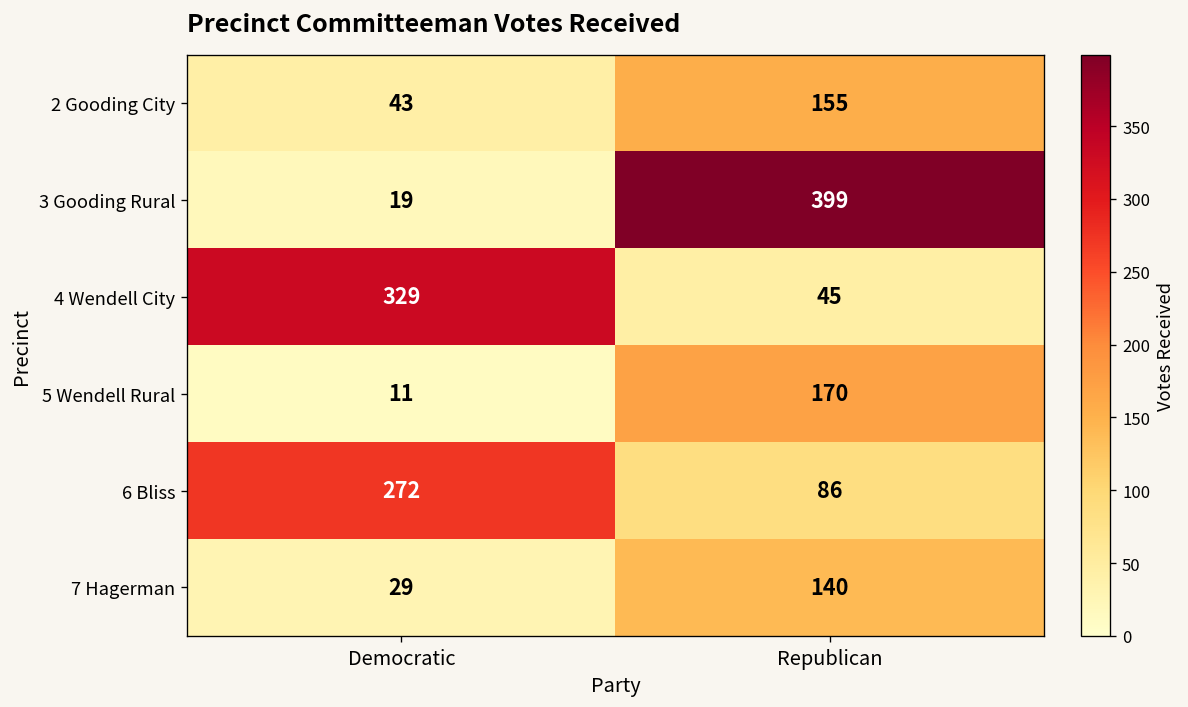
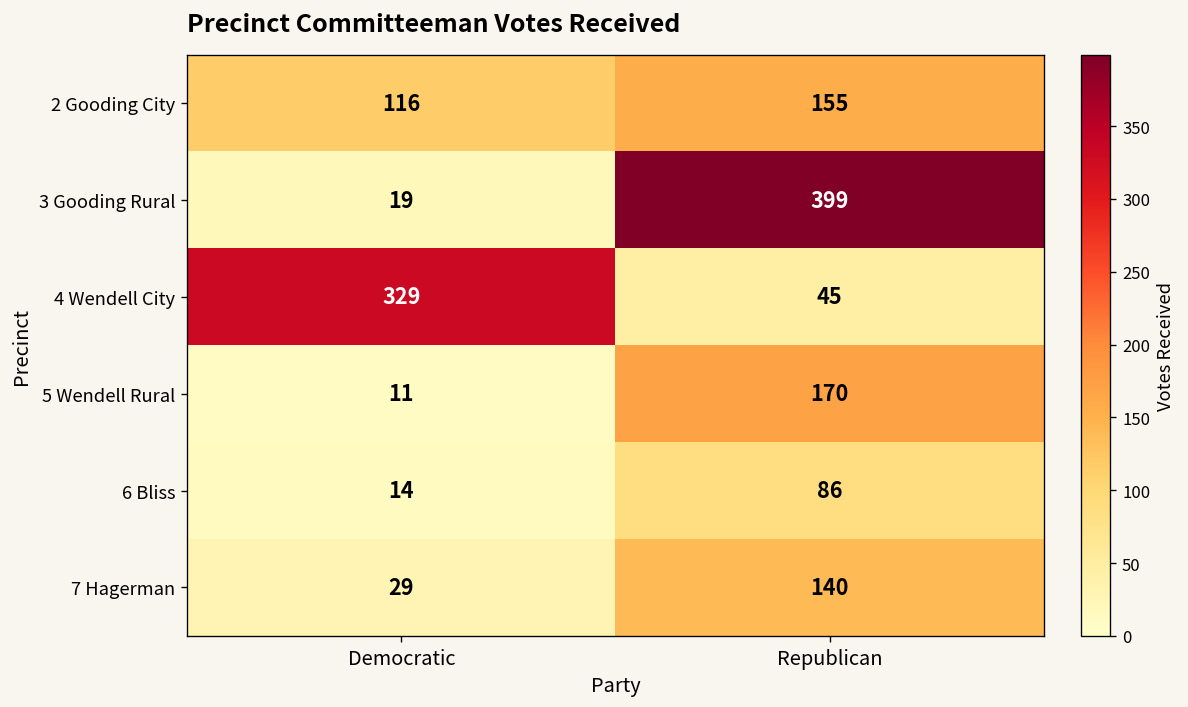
2 Gooding City, Democratic: 43 -> 116
6 Bliss, Democratic: 272 -> 14
